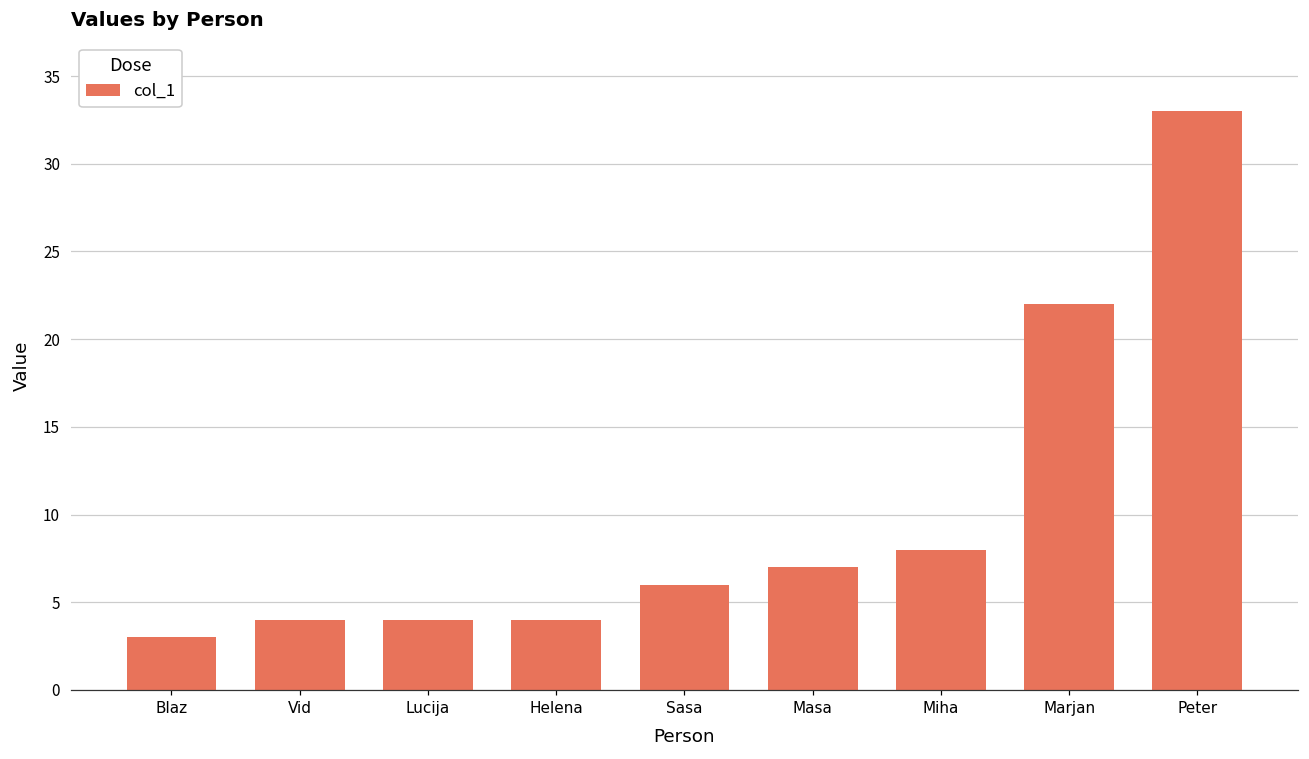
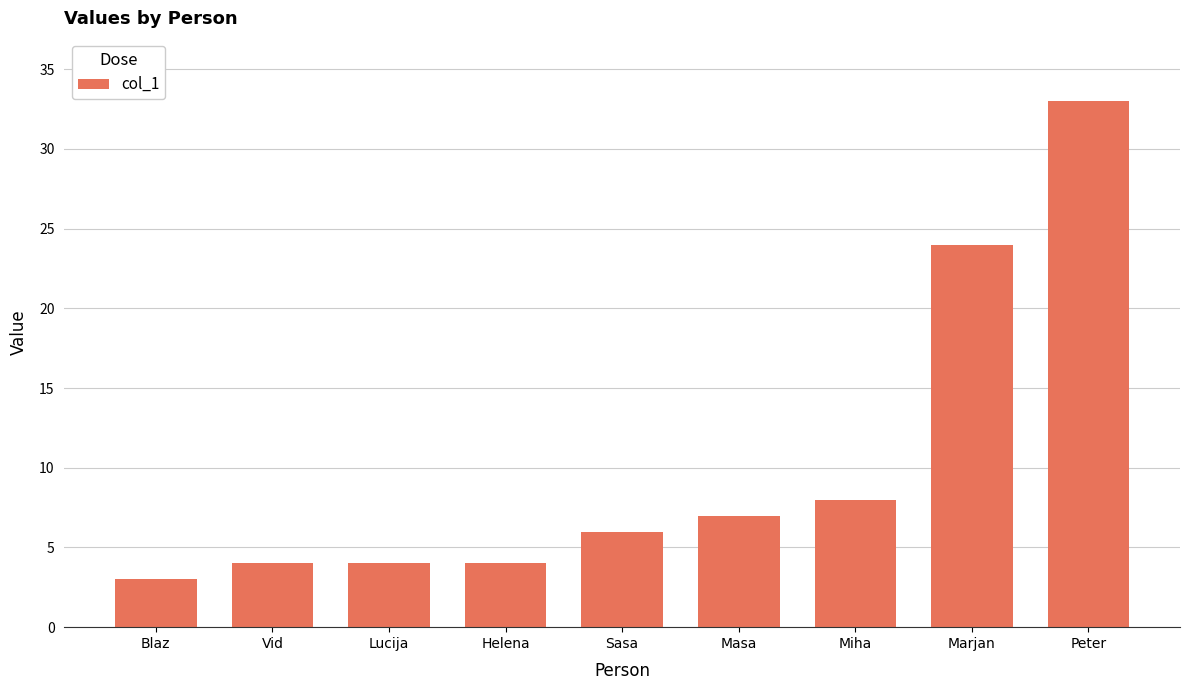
Marjan: 22 -> 24
